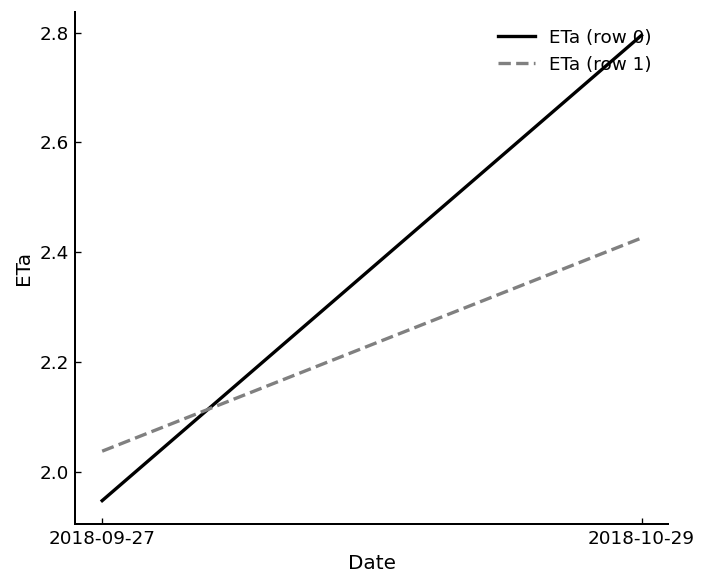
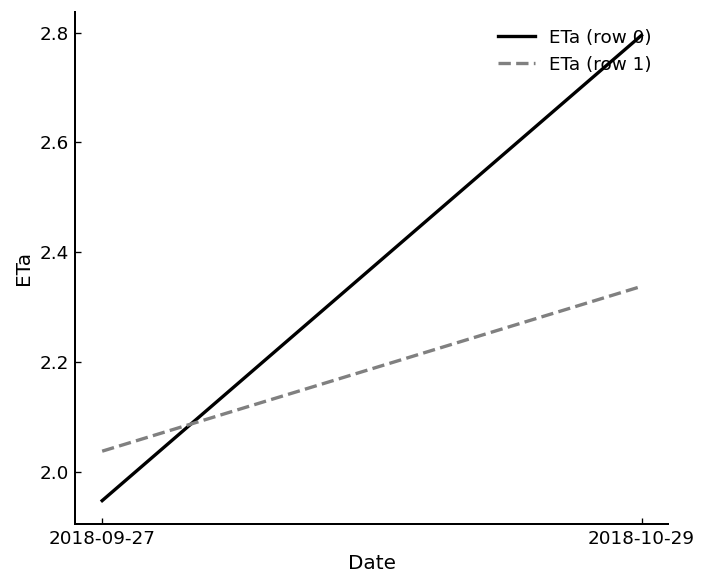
ETa (row 1), 2018-10-29: 2.43 -> 2.34
